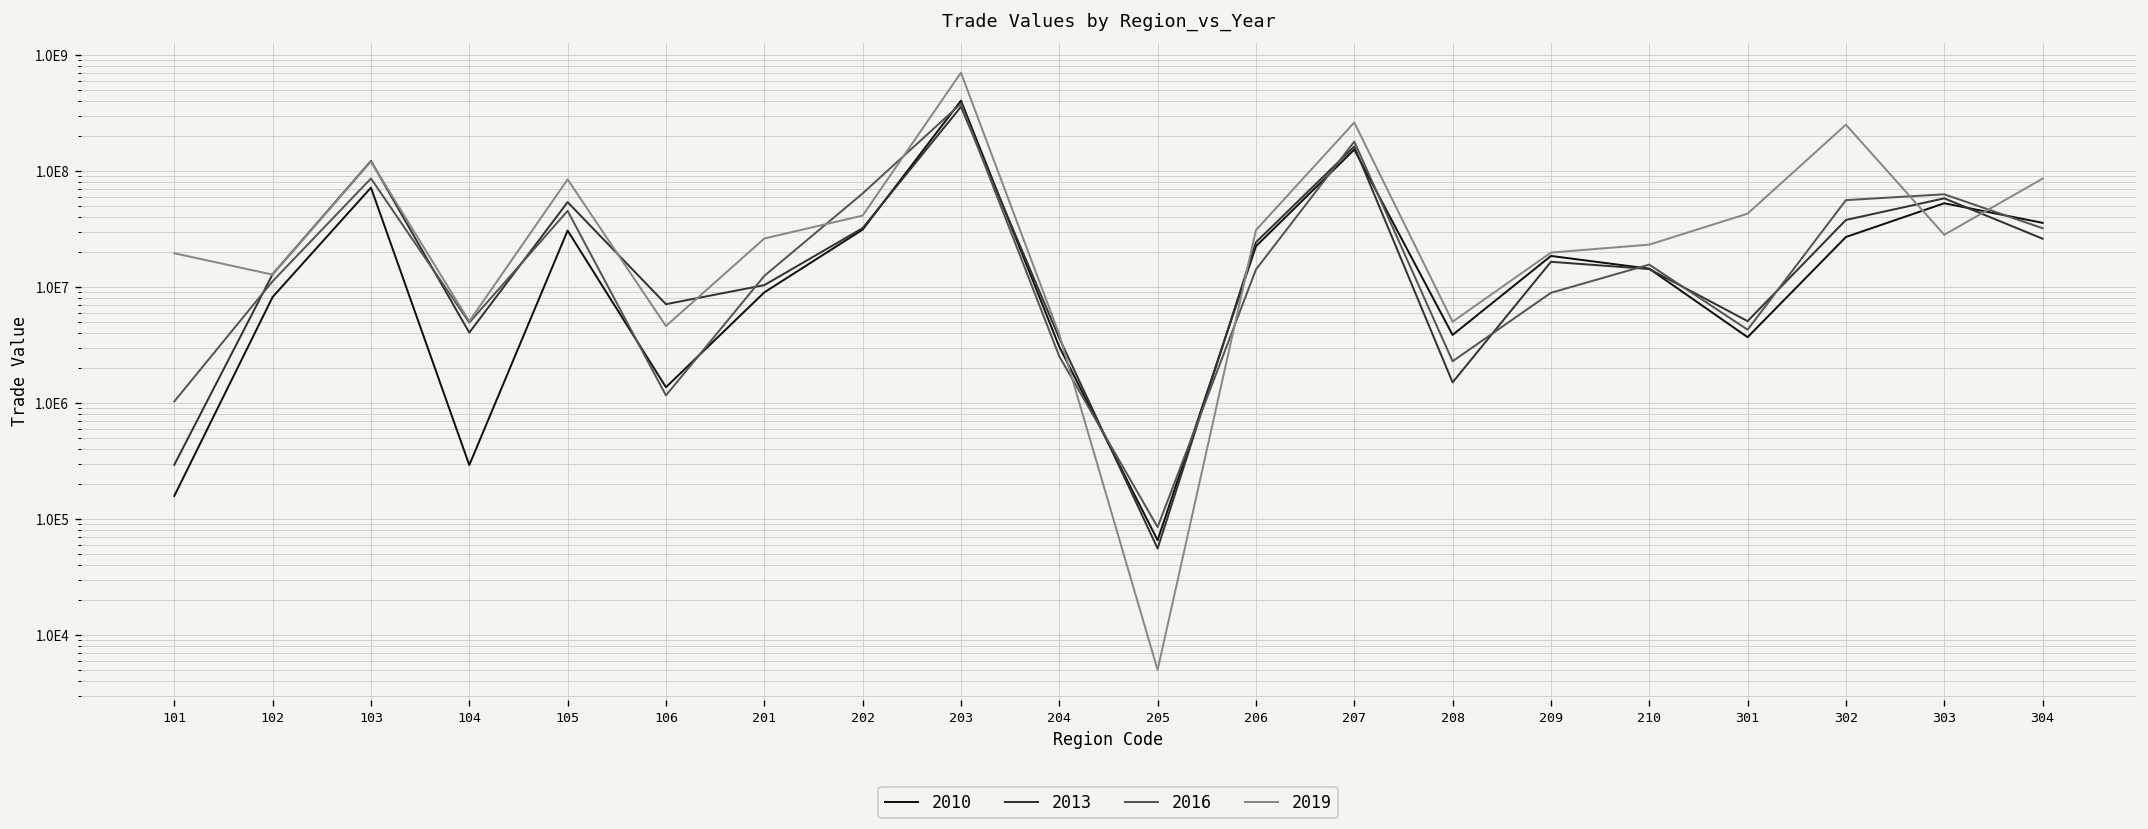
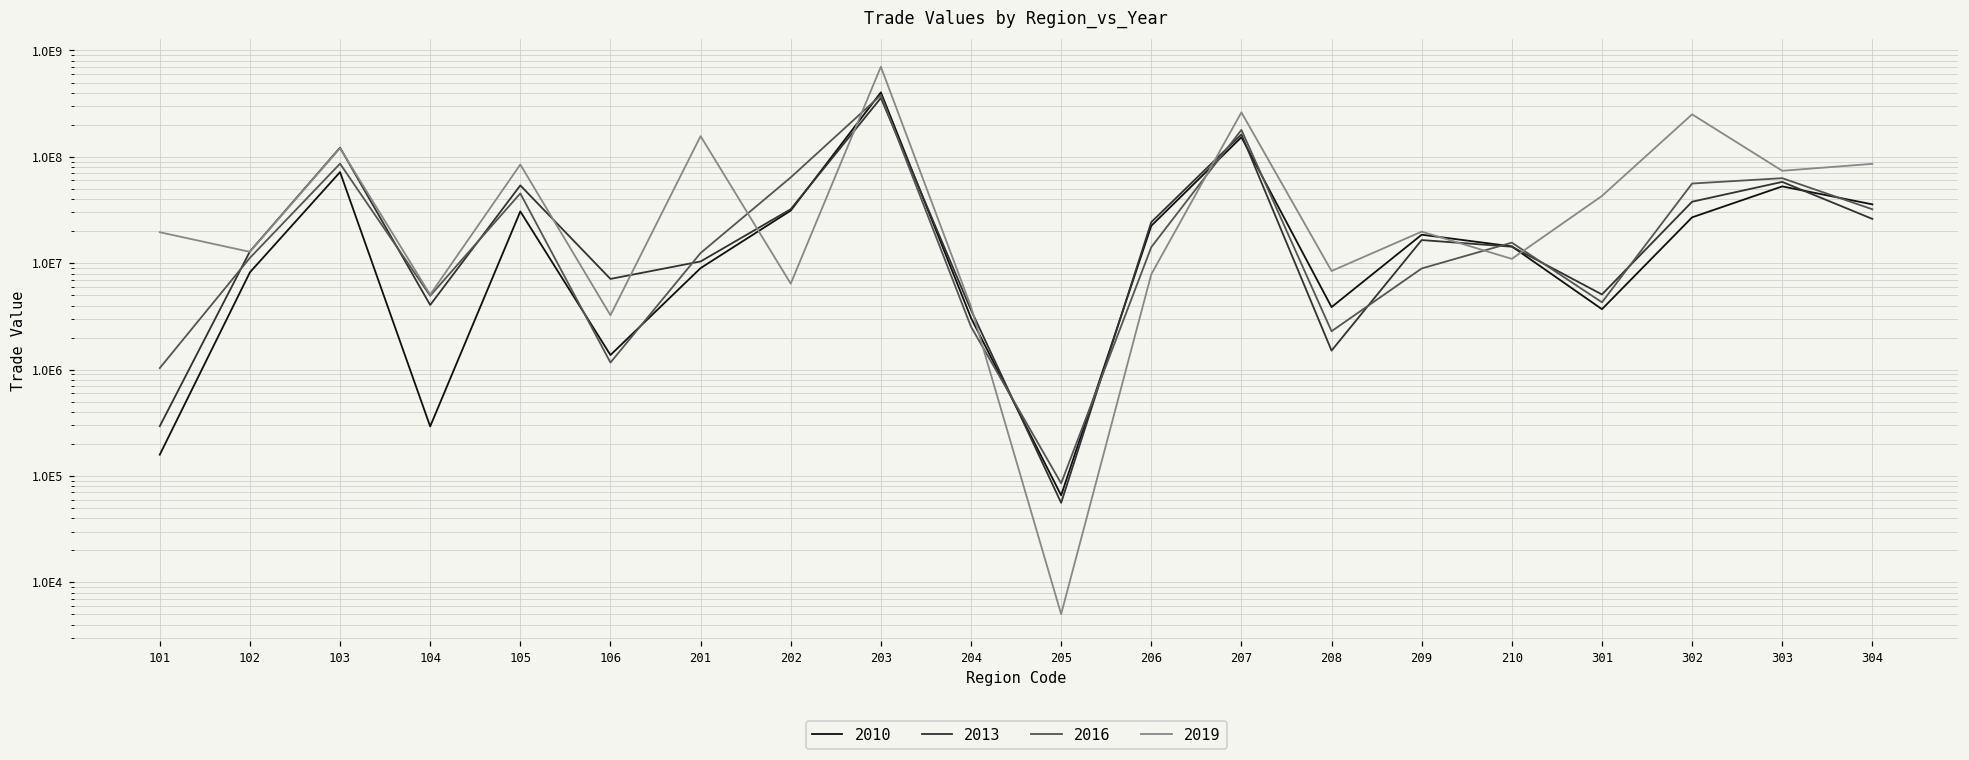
2019, 106: 5000000 -> 3200000
2019, 201: 26000000 -> 160000000
2019, 202: 41000000 -> 6000000
2019, 206: 31000000 -> 8000000
2019, 208: 5000000 -> 8000000
2019, 210: 23000000 -> 11000000
2019, 303: 28000000 -> 70000000
